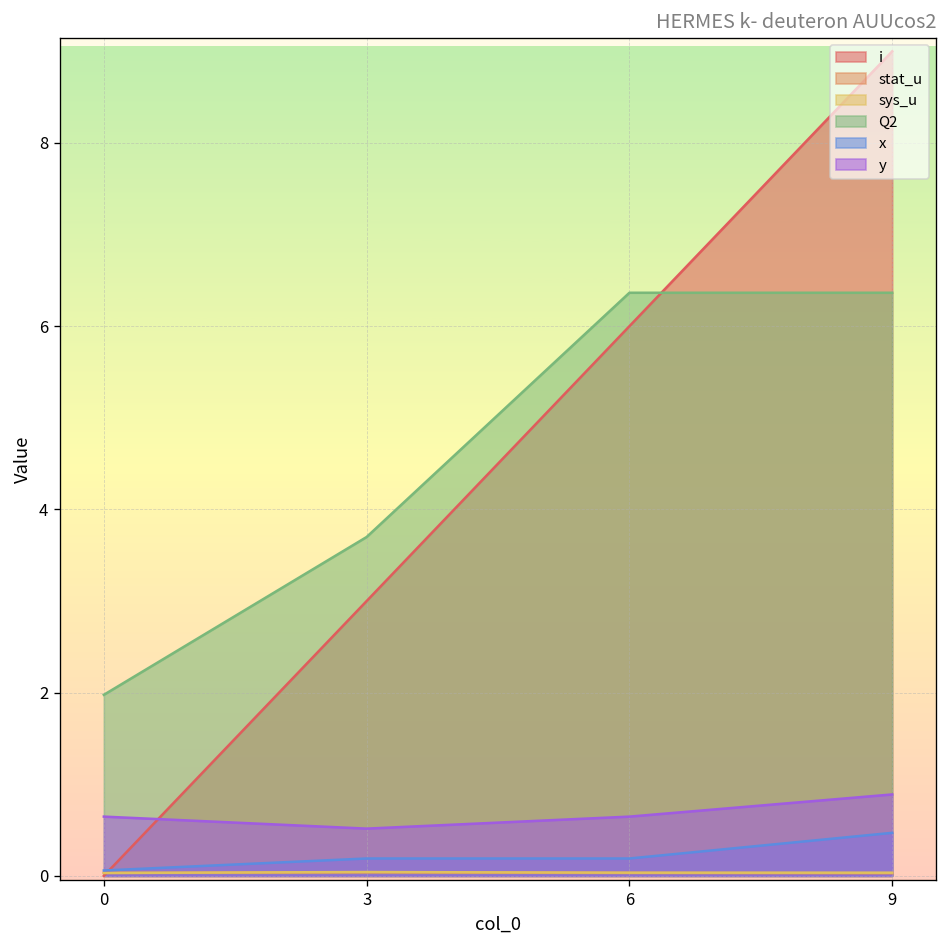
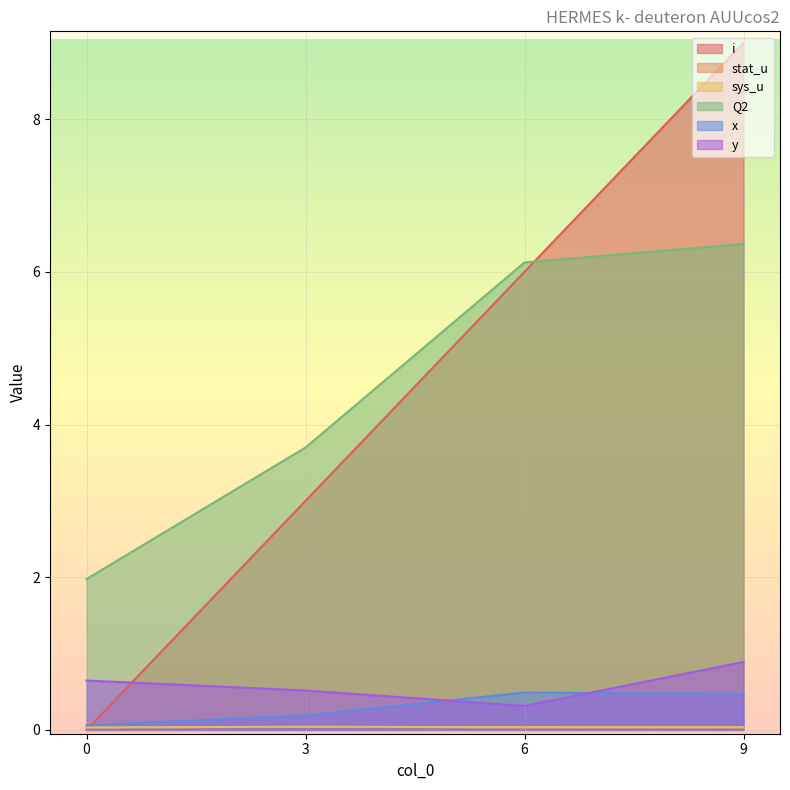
Q2, 6: 6.4 -> 6.1
x, 6: 0.2 -> 0.5
y, 6: 0.6 -> 0.3
